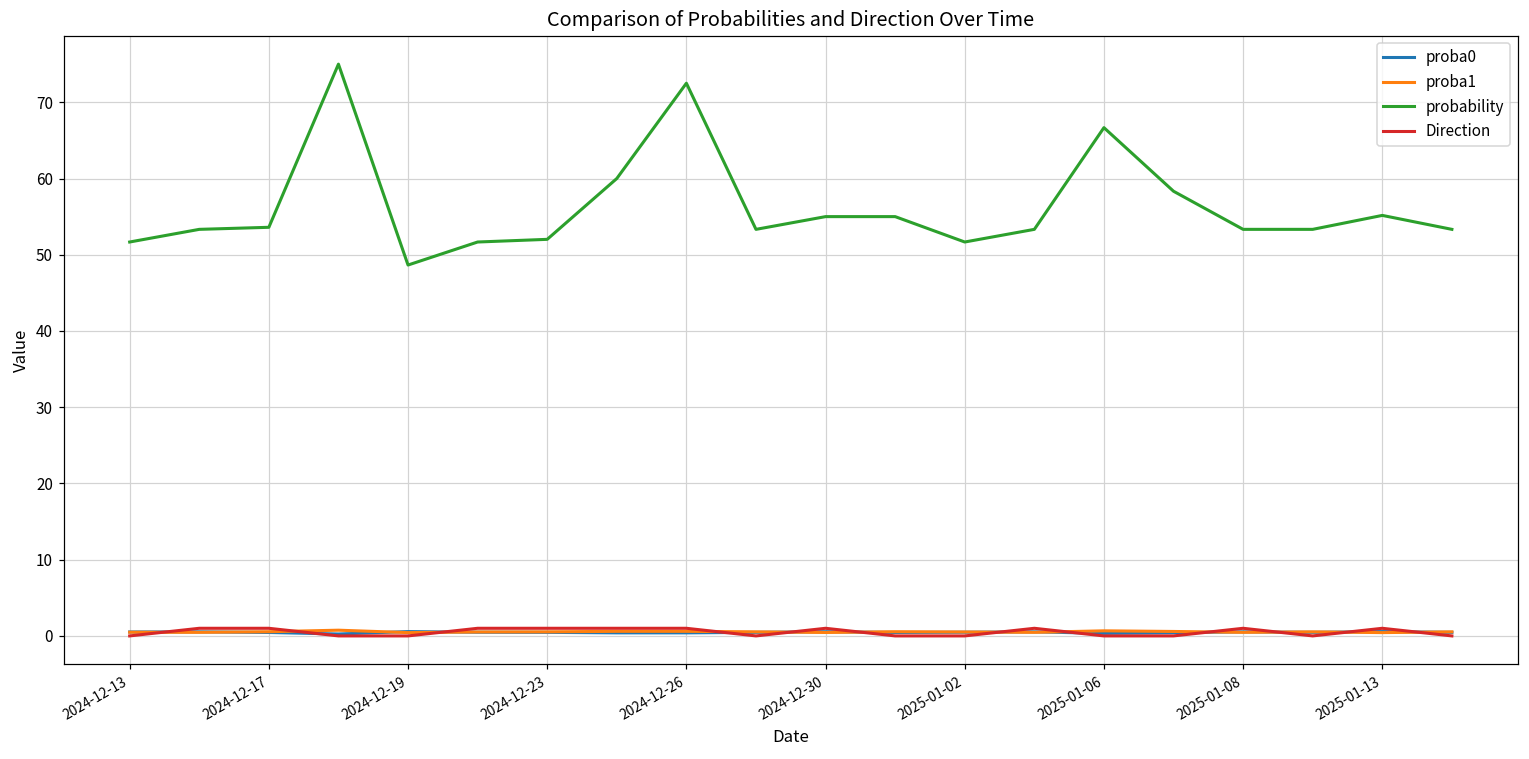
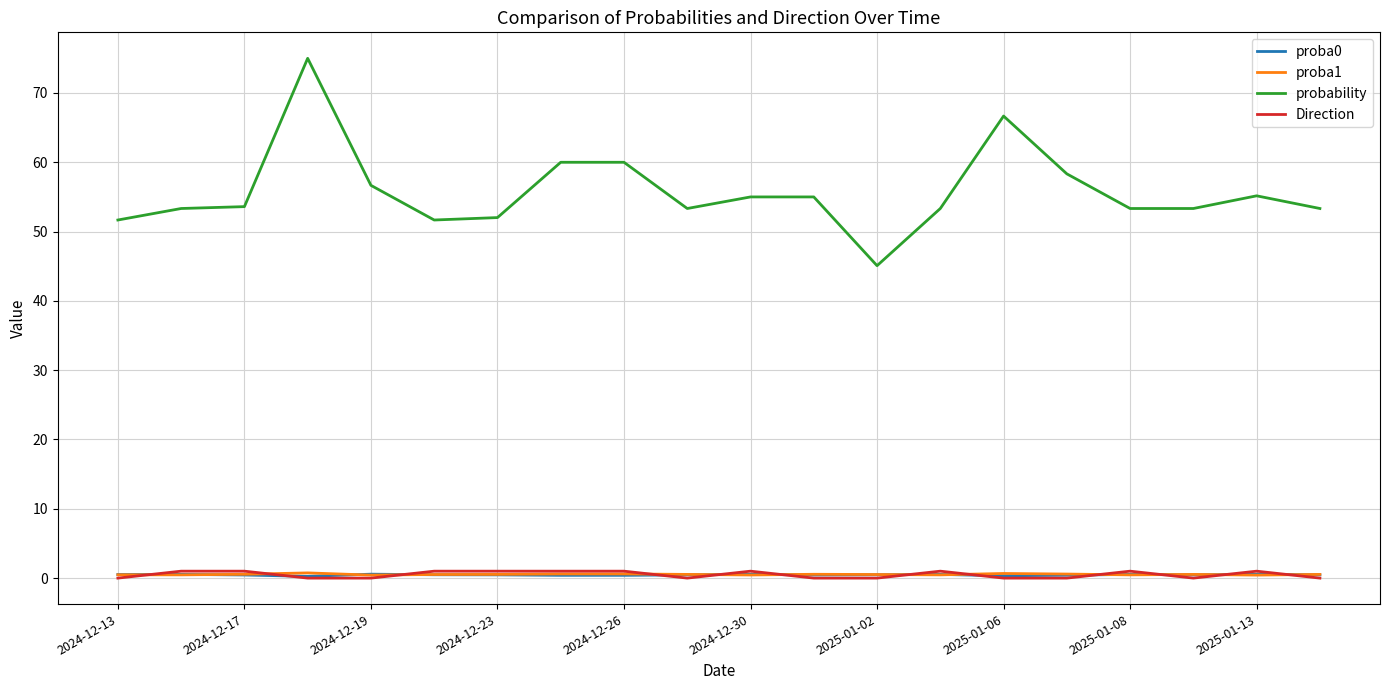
probability, 2024-12-19: 49 -> 57
probability, 2024-12-26: 73 -> 60
probability, 2025-01-02: 52 -> 45
